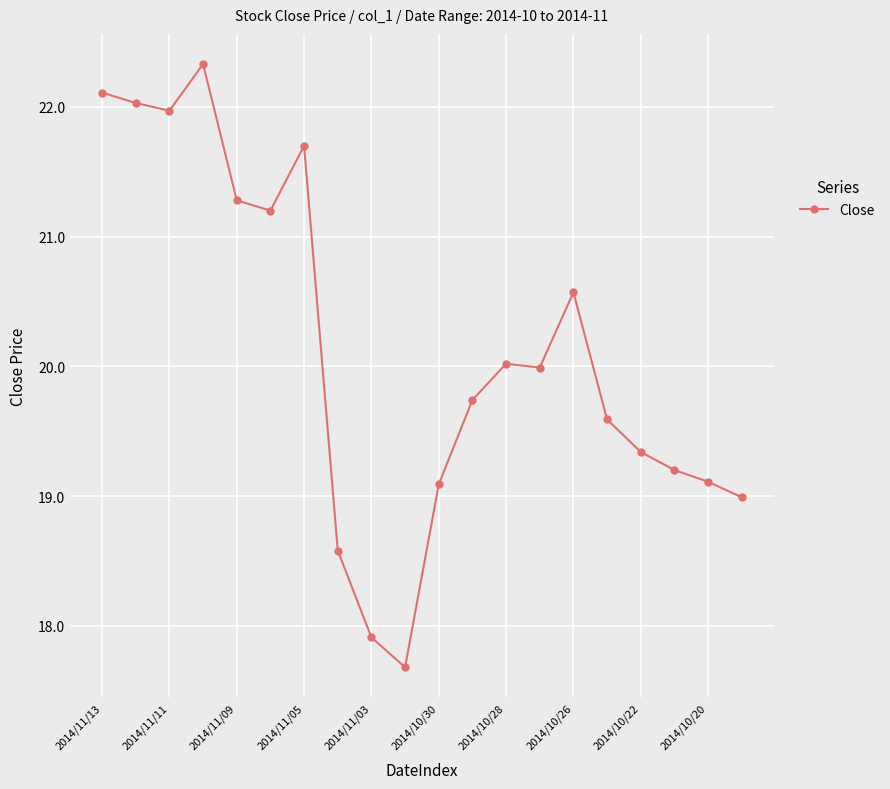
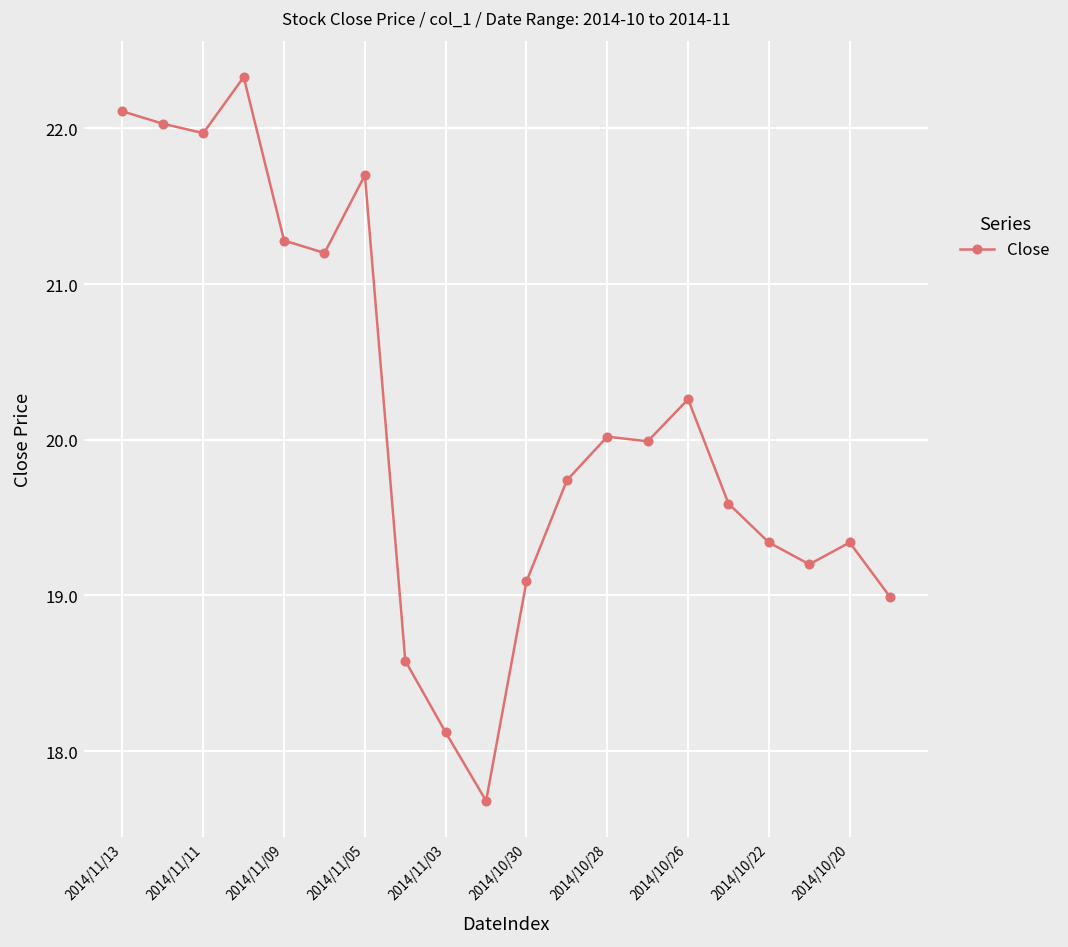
2014/11/03: 17.91 -> 18.12
2014/10/26: 20.57 -> 20.26
2014/10/20: 19.11 -> 19.34
